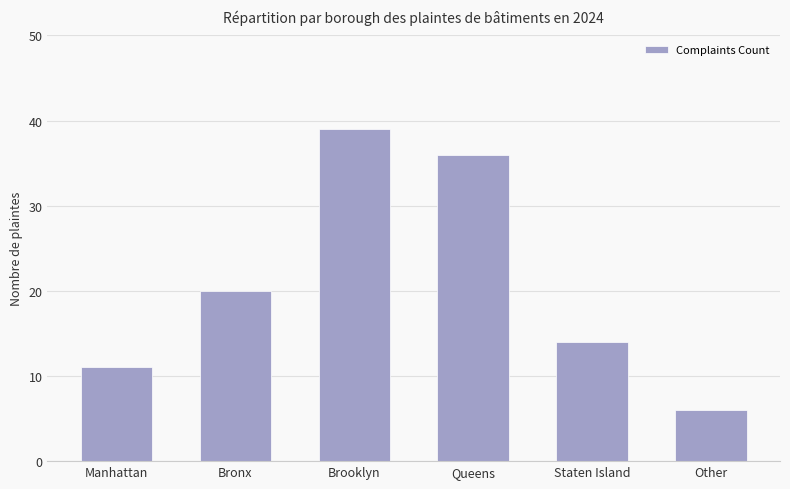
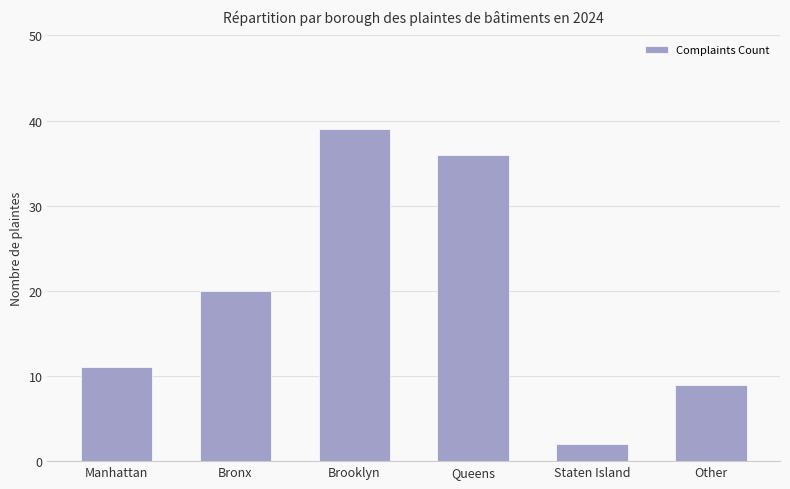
Staten Island: 14 -> 2
Other: 6 -> 9
